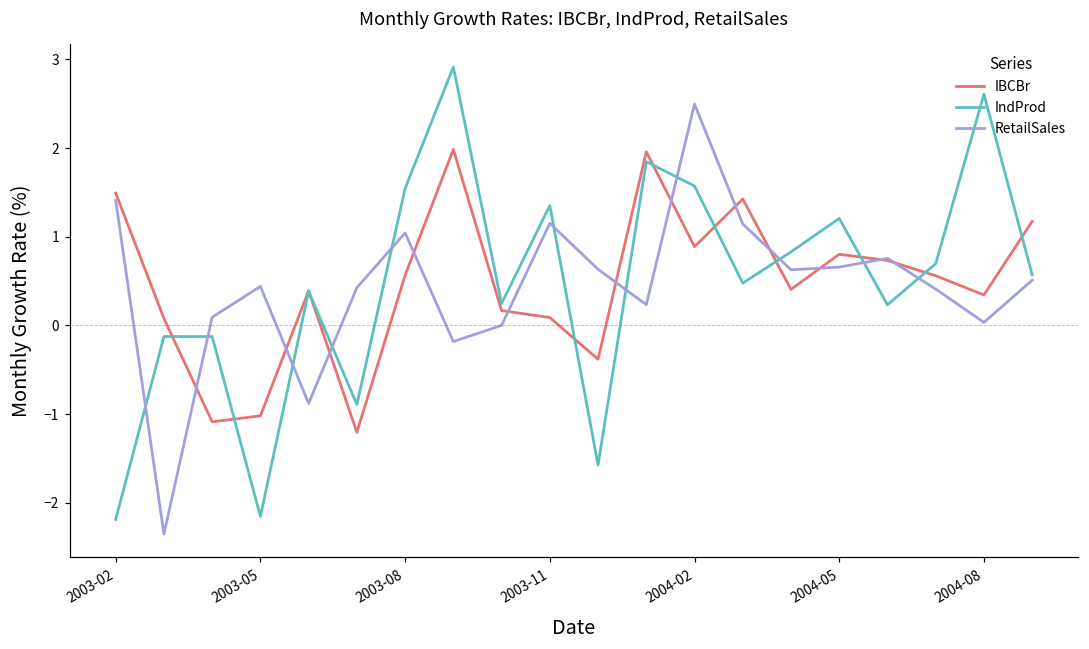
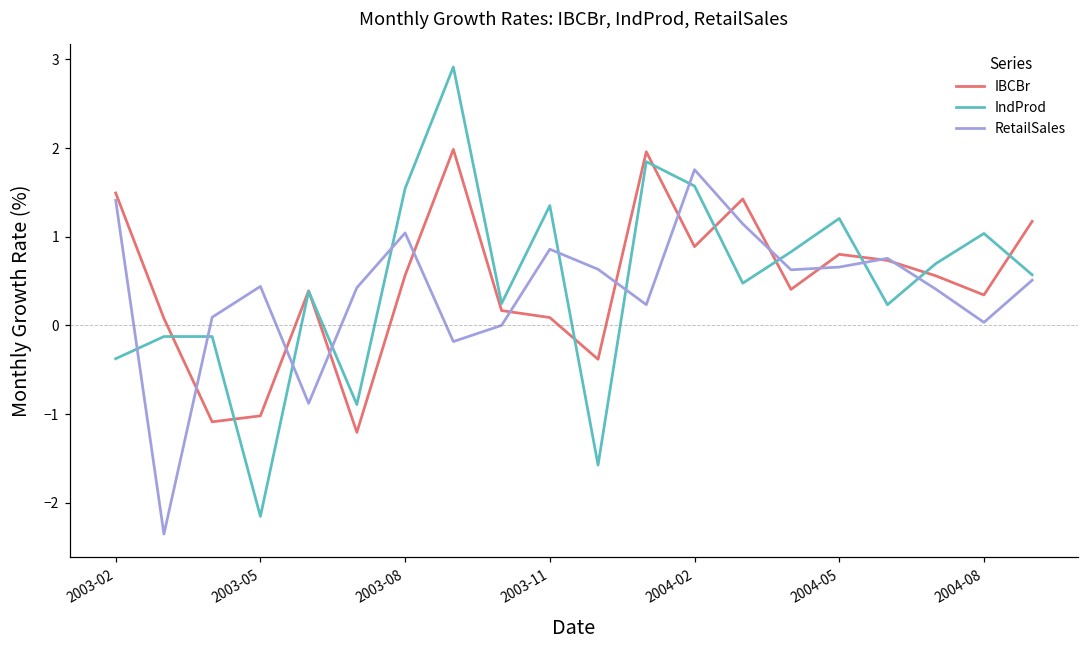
IndProd, 2003-02: -2.2 -> -0.4
RetailSales, 2003-11: 1.2 -> 0.9
RetailSales, 2004-02: 2.5 -> 1.8
IndProd, 2004-08: 2.6 -> 1.0
